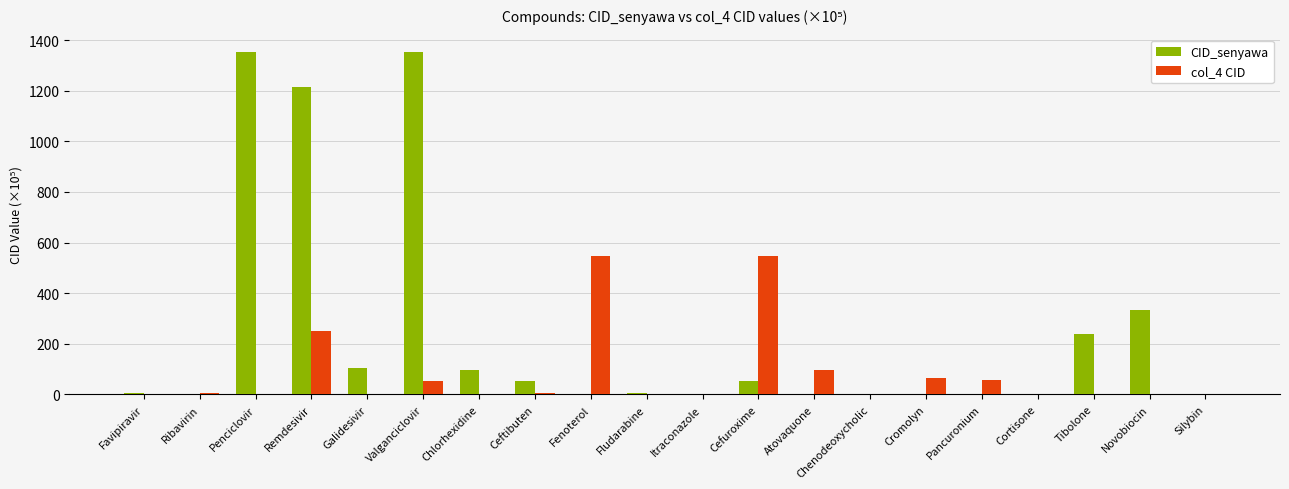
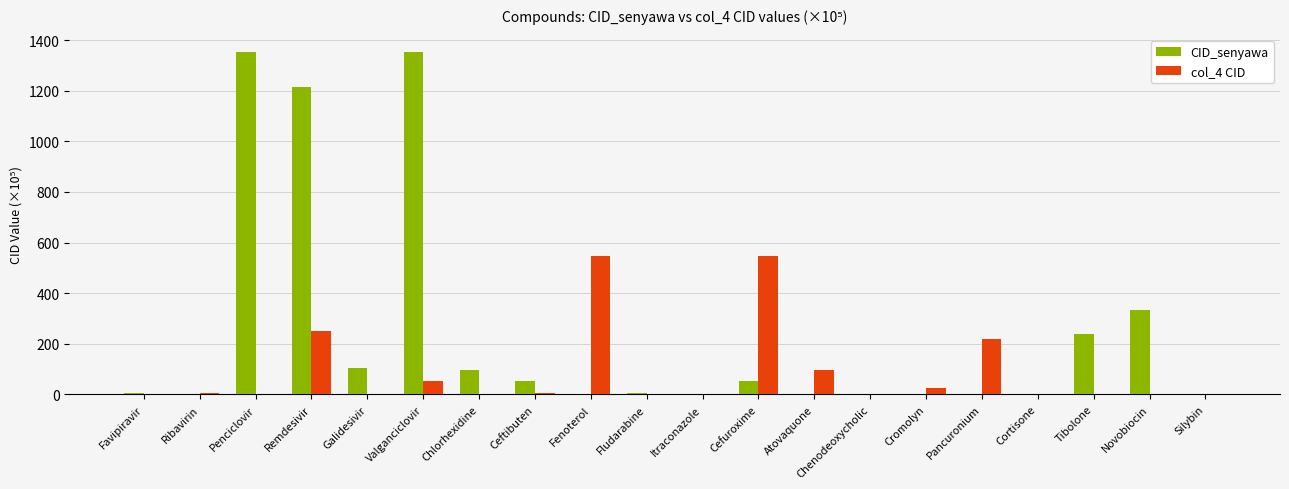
col_4 CID, Cromolyn: 60 -> 30
col_4 CID, Pancuronium: 60 -> 220
